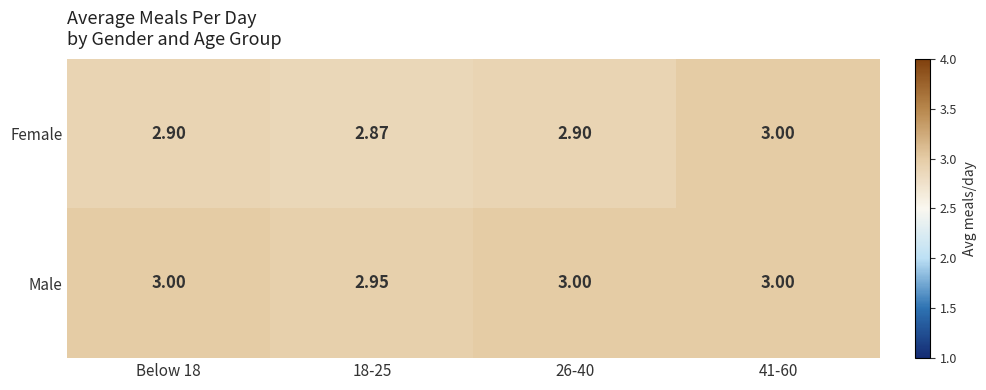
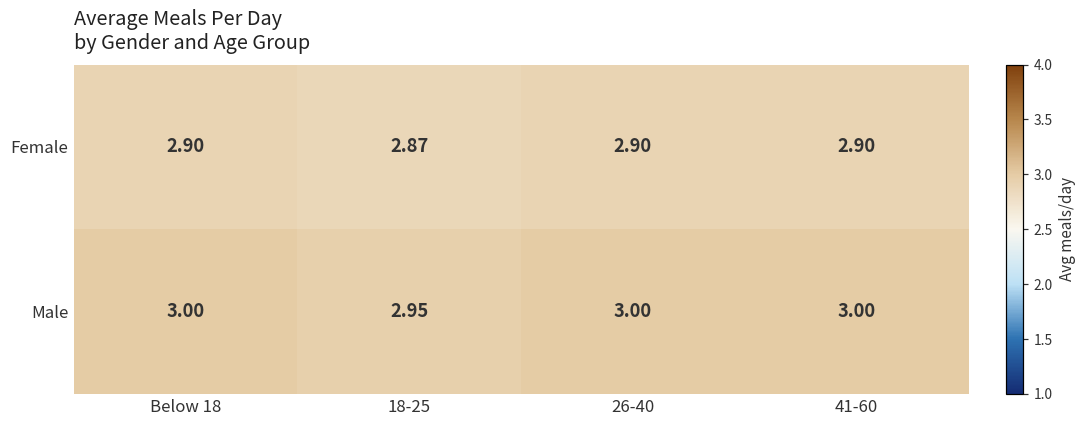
Female, 41-60: 3.00 -> 2.90
